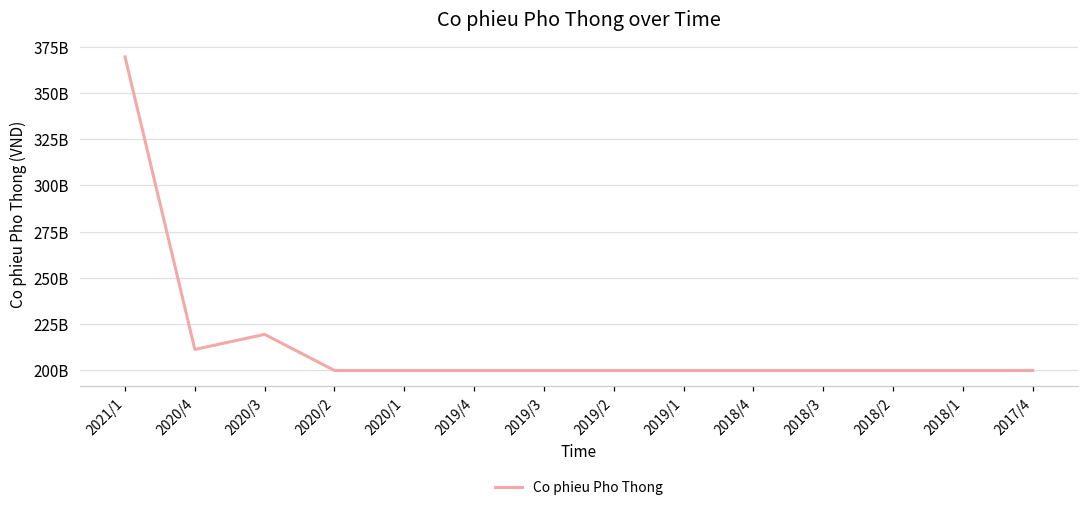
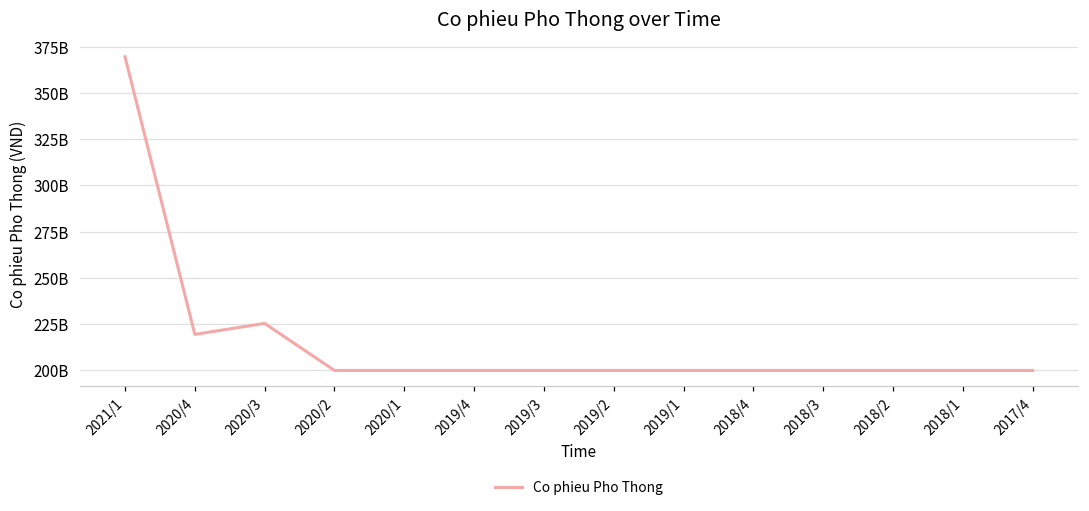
2020/4: 211000000000 -> 219000000000
2020/3: 219000000000 -> 225000000000
